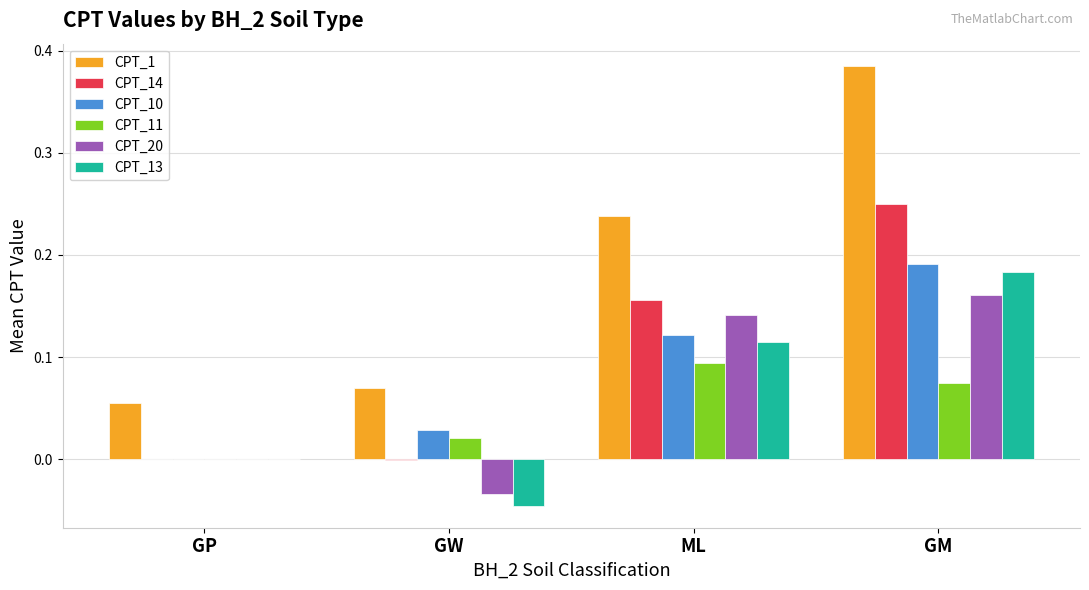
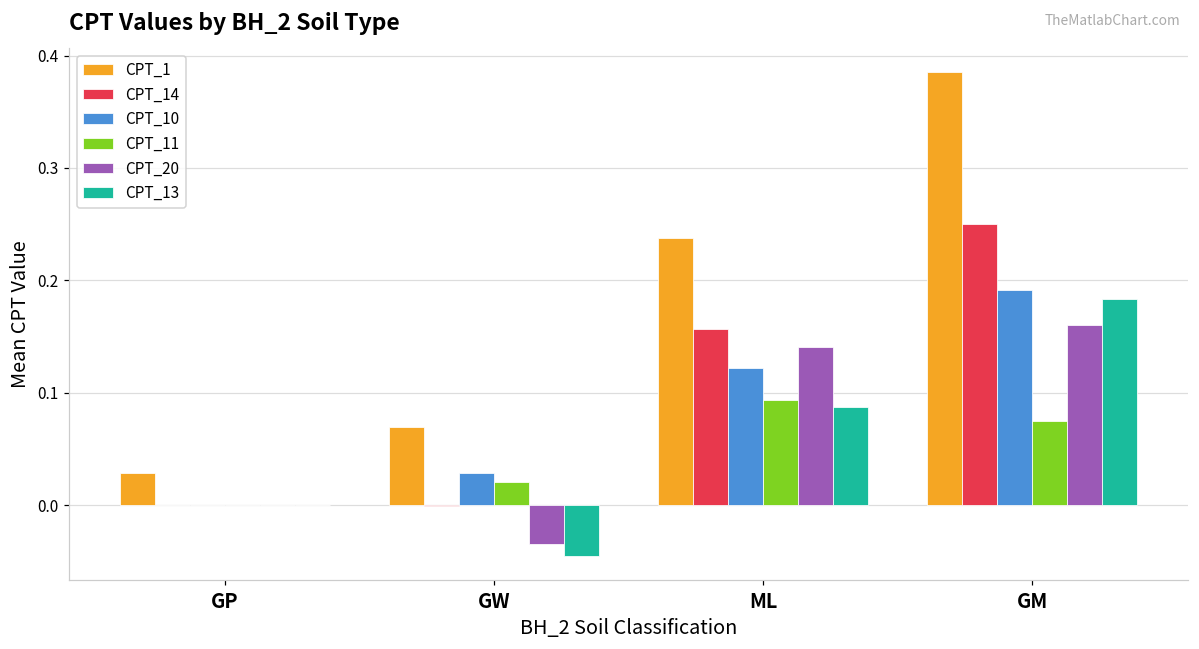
CPT_1, GP: 0.055 -> 0.029
CPT_13, ML: 0.115 -> 0.088
